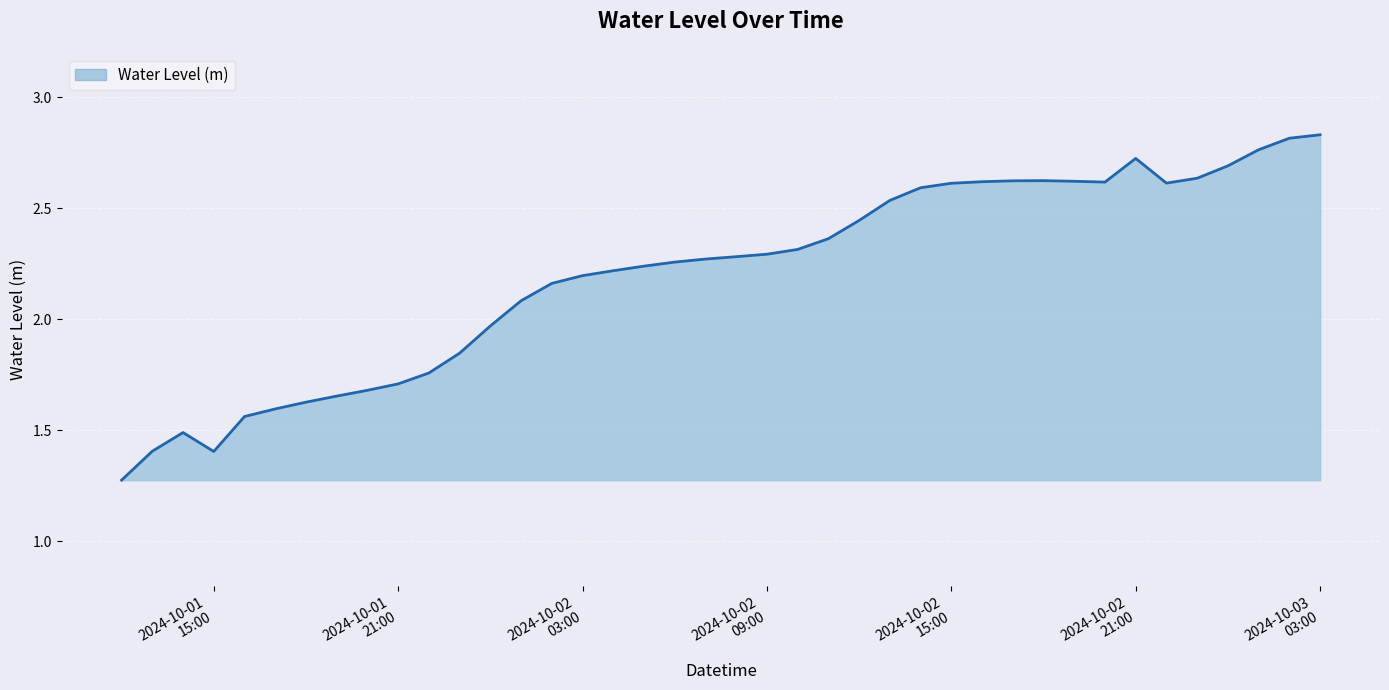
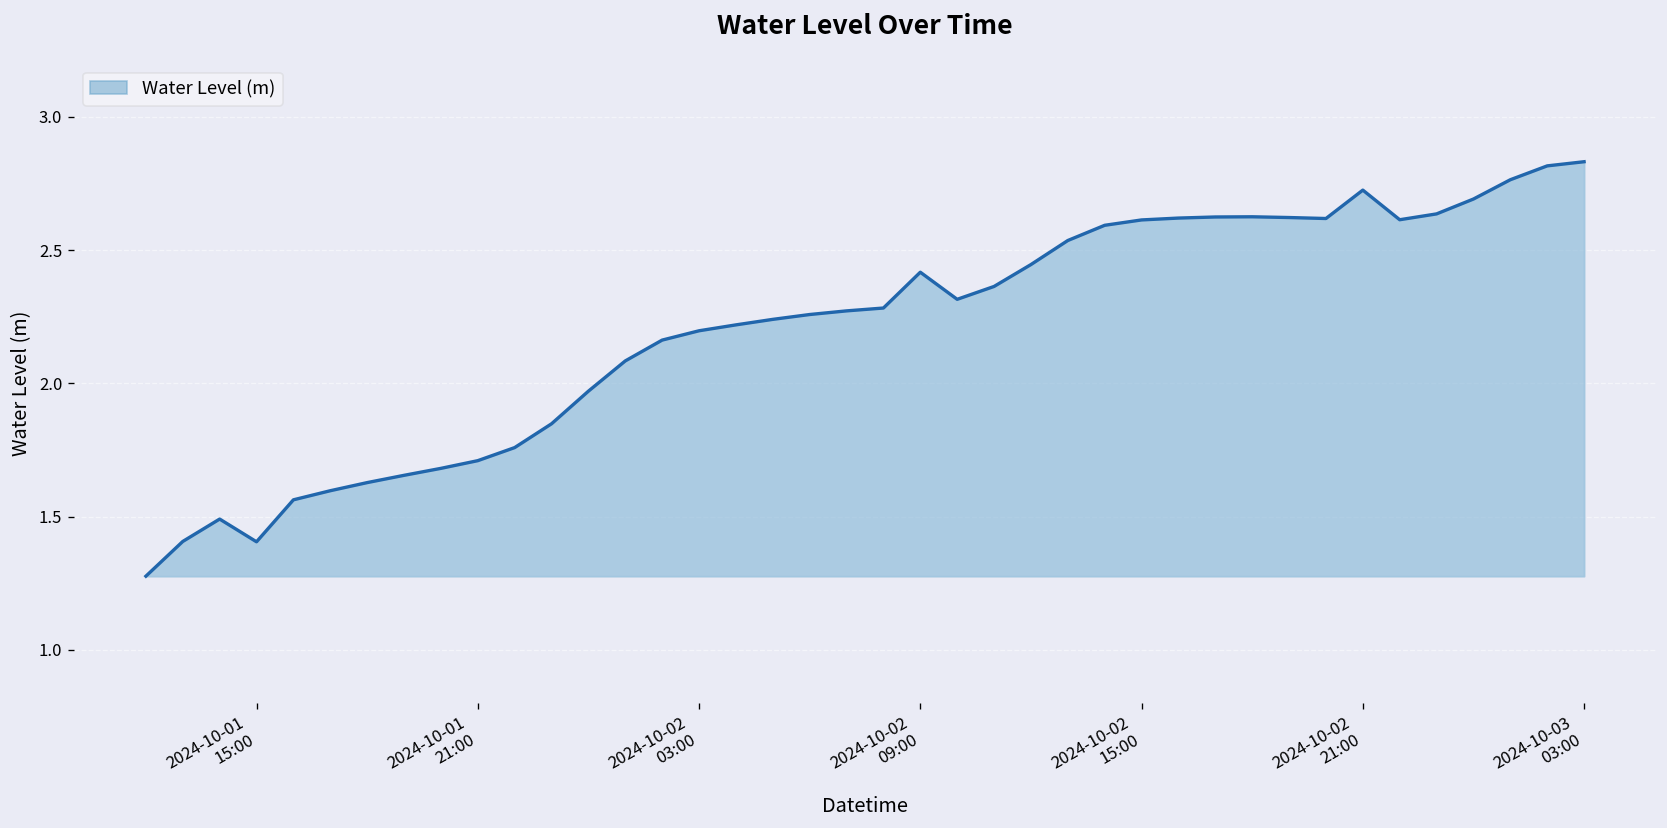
2024-10-02 09:00: 2.29 -> 2.42
